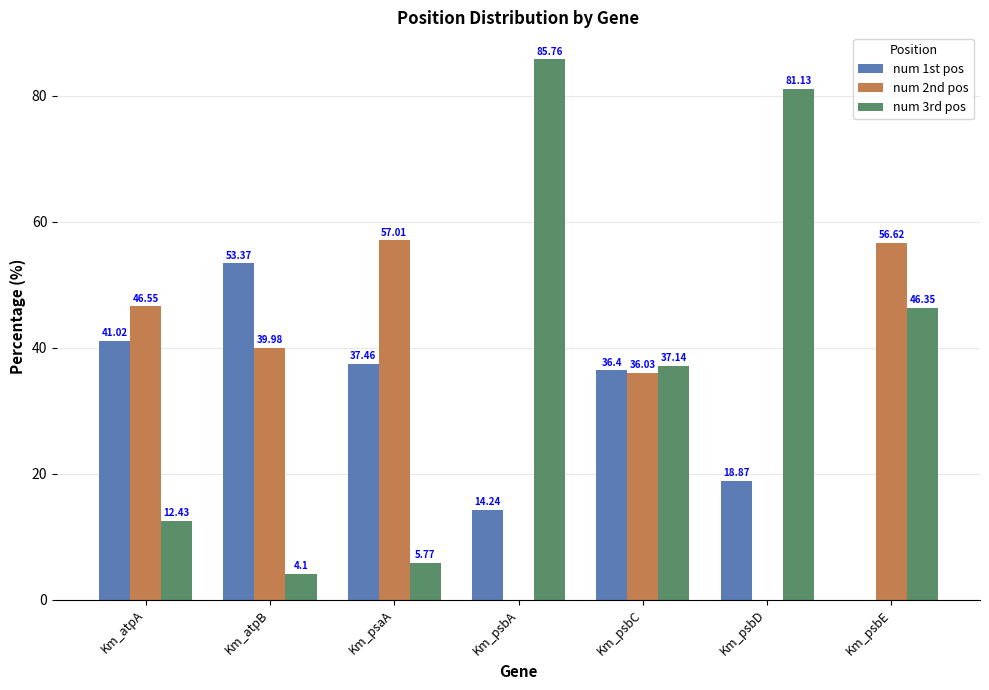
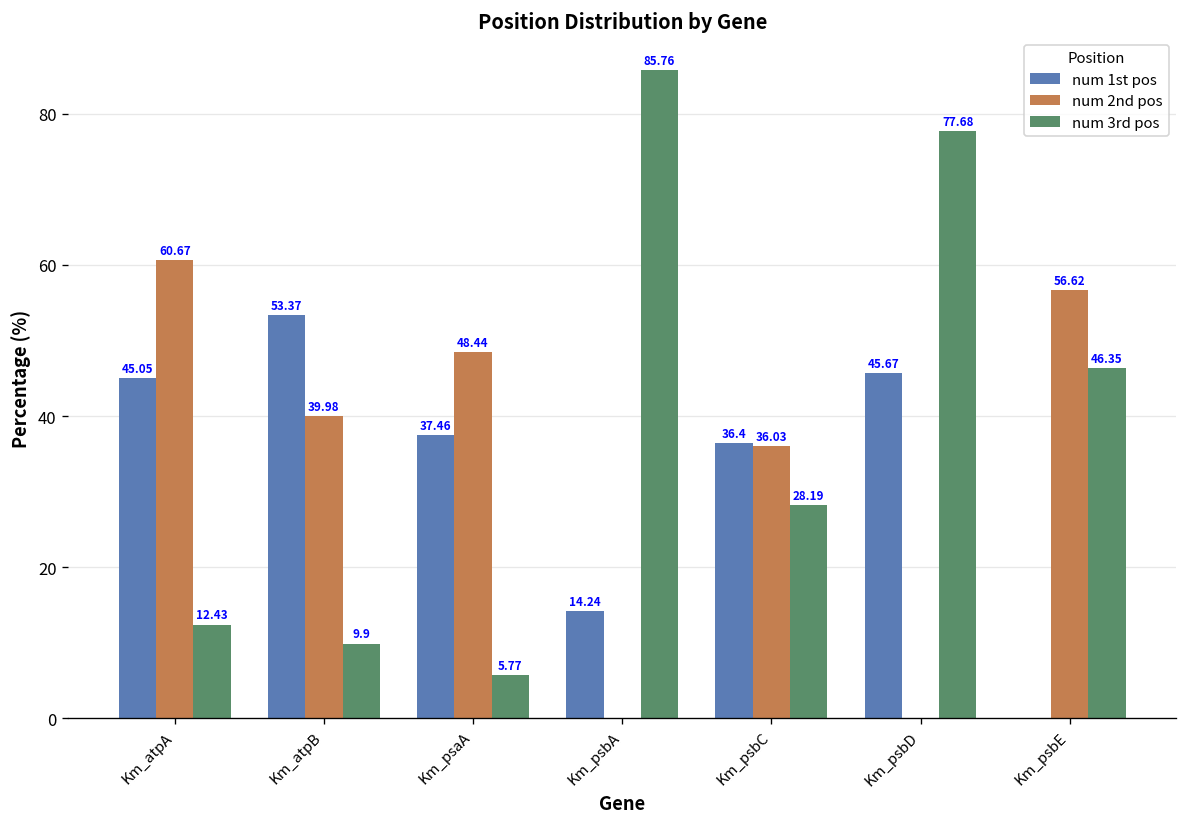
num 1st pos, Km_atpA: 41.02 -> 45.05
num 2nd pos, Km_atpA: 46.55 -> 60.67
num 3rd pos, Km_atpB: 4.1 -> 9.9
num 2nd pos, Km_psaA: 57.01 -> 48.44
num 3rd pos, Km_psbC: 37.14 -> 28.19
num 1st pos, Km_psbD: 18.87 -> 45.67
num 3rd pos, Km_psbD: 81.13 -> 77.68
